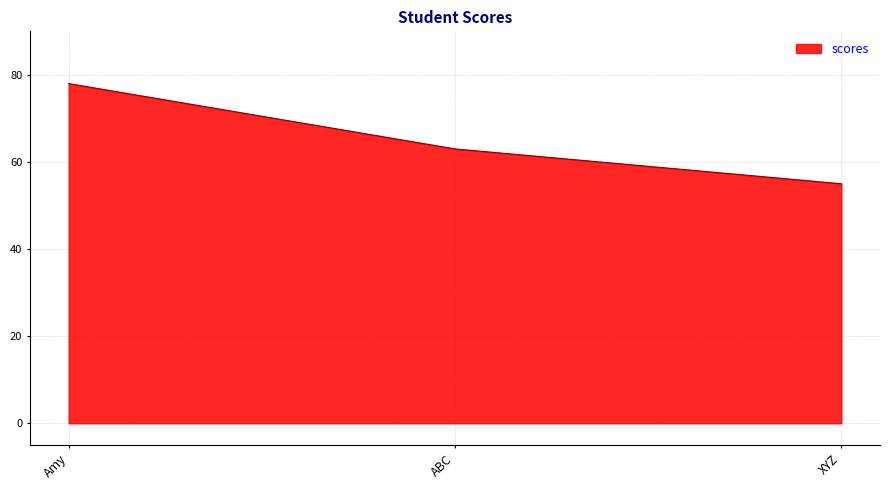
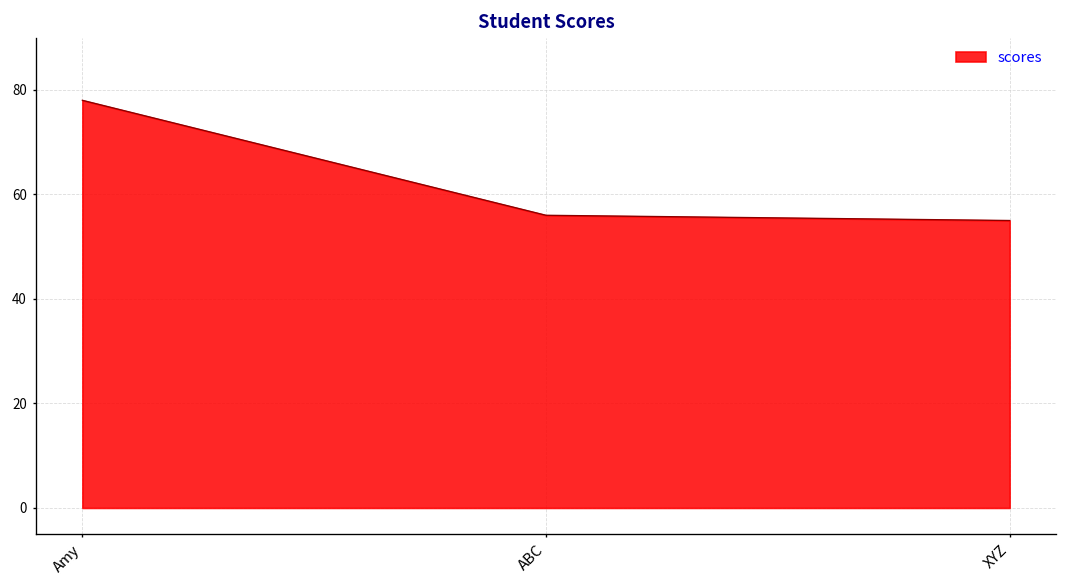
ABC: 63 -> 56
